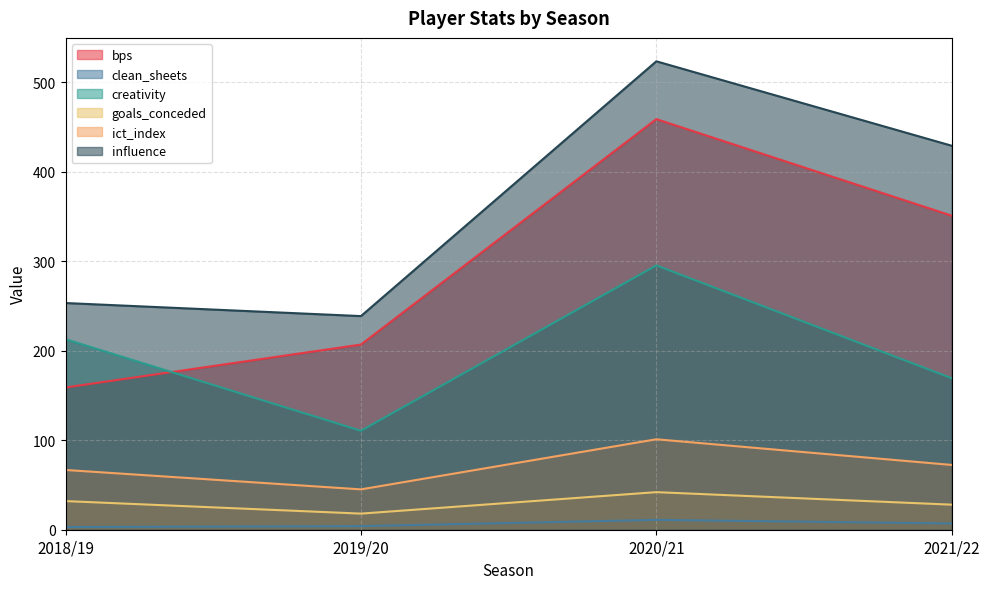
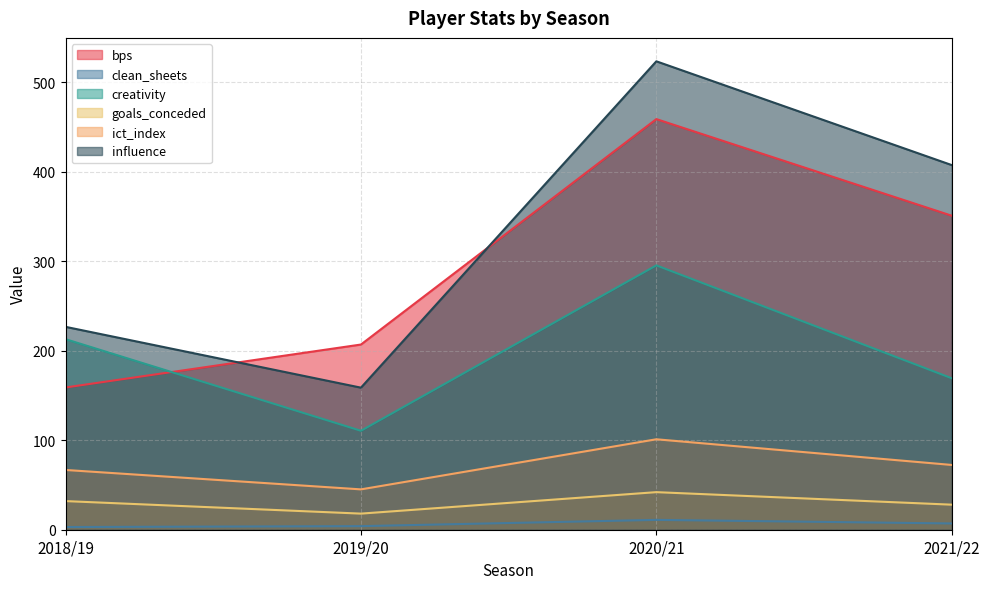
influence, 2018/19: 250 -> 230
influence, 2019/20: 240 -> 160
influence, 2021/22: 430 -> 410
